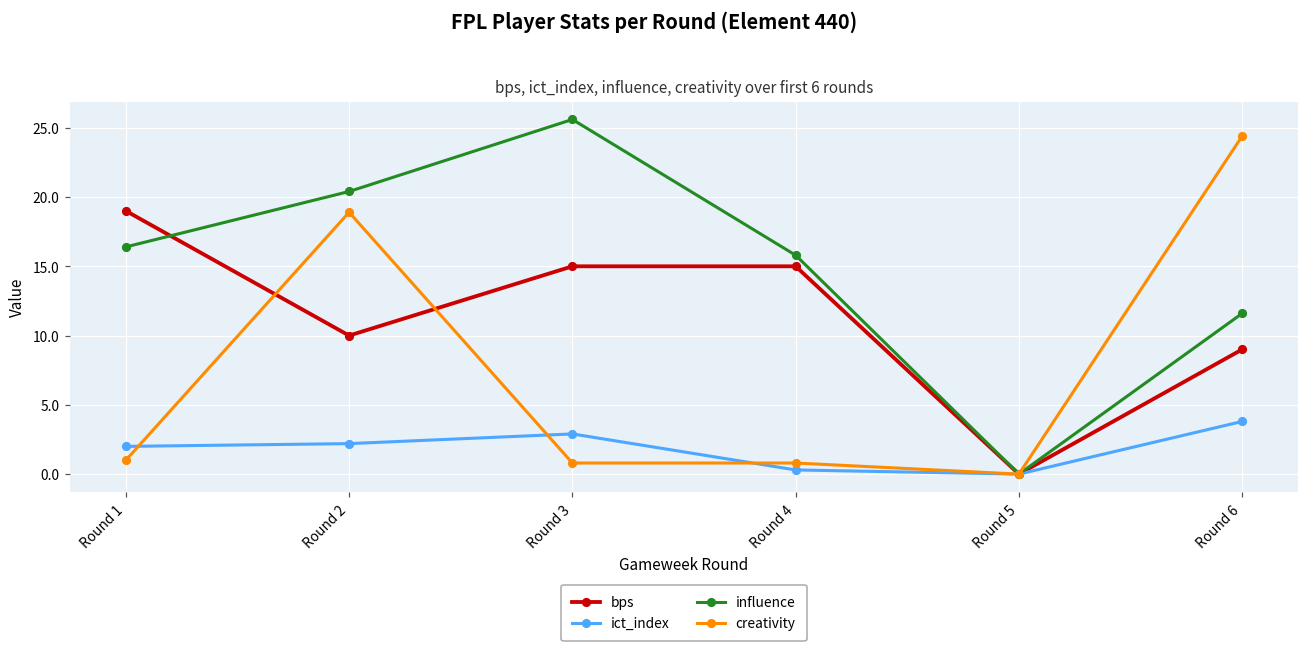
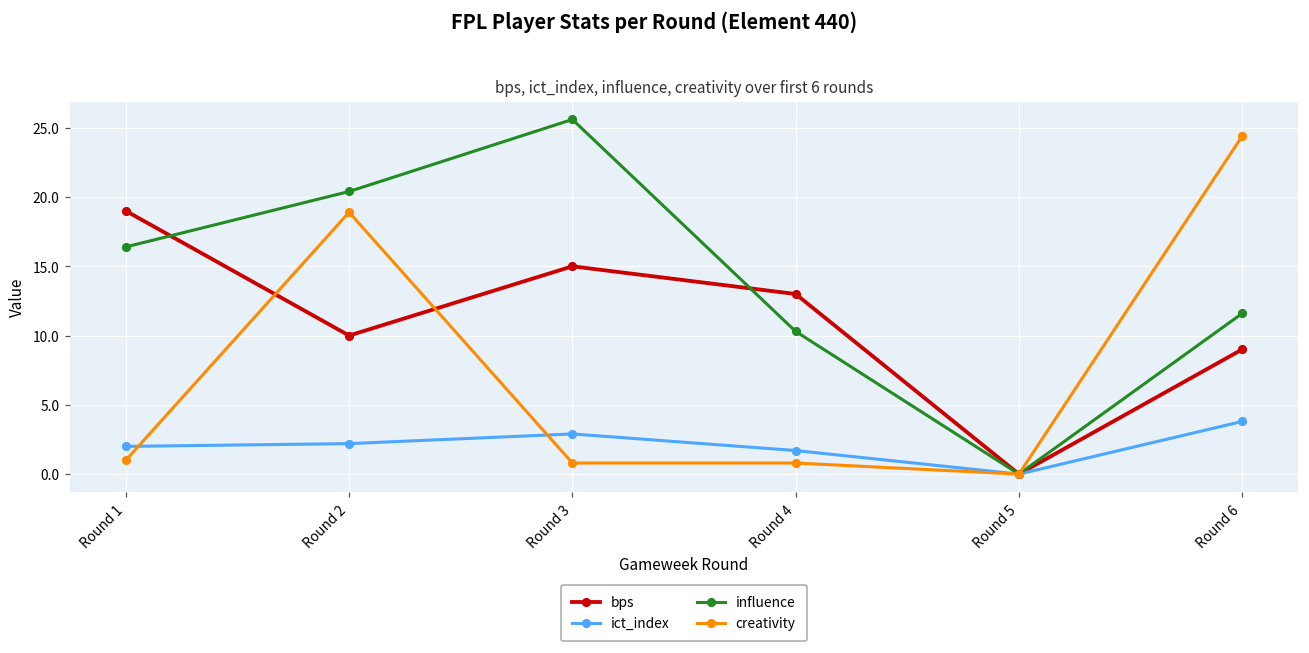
bps, Round 4: 15 -> 13
ict_index, Round 4: 0.3 -> 1.7
influence, Round 4: 15.8 -> 10.3
